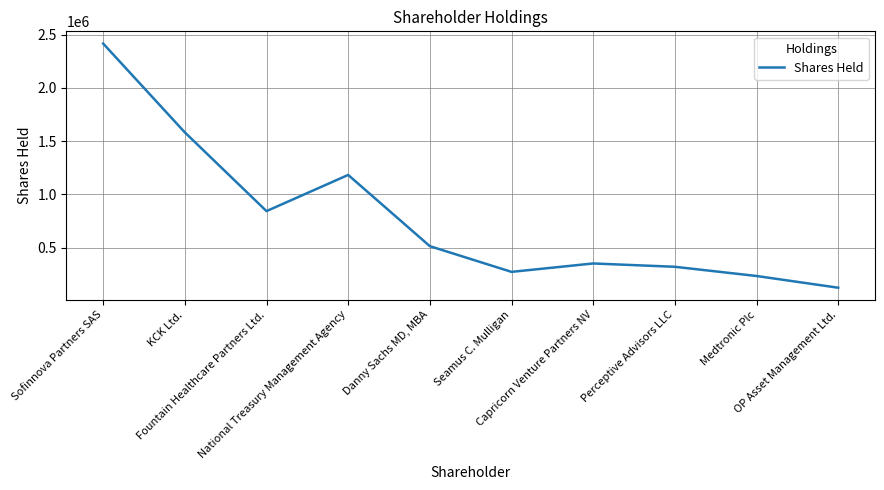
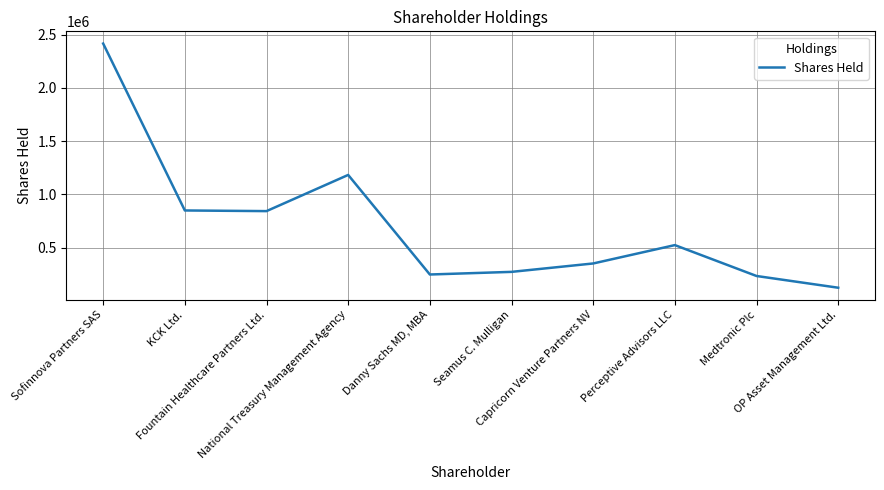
KCK Ltd.: 1580000 -> 850000
Danny Sachs MD, MBA: 520000 -> 250000
Perceptive Advisors LLC: 320000 -> 520000
